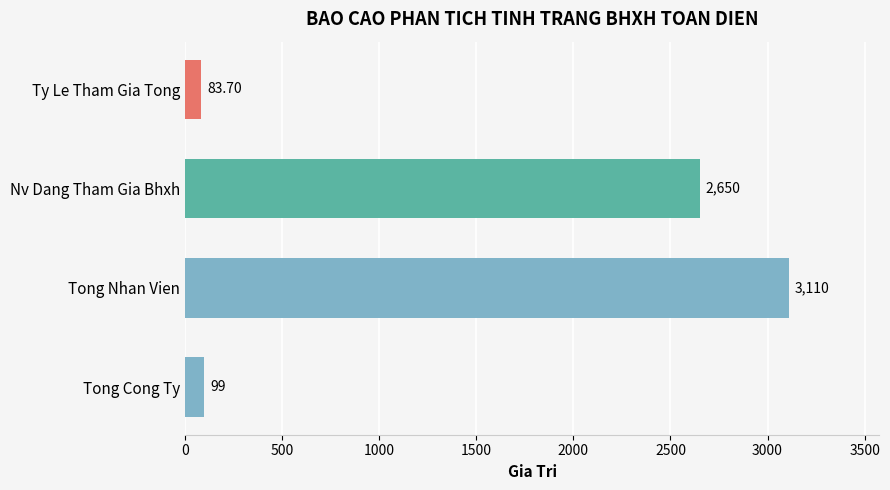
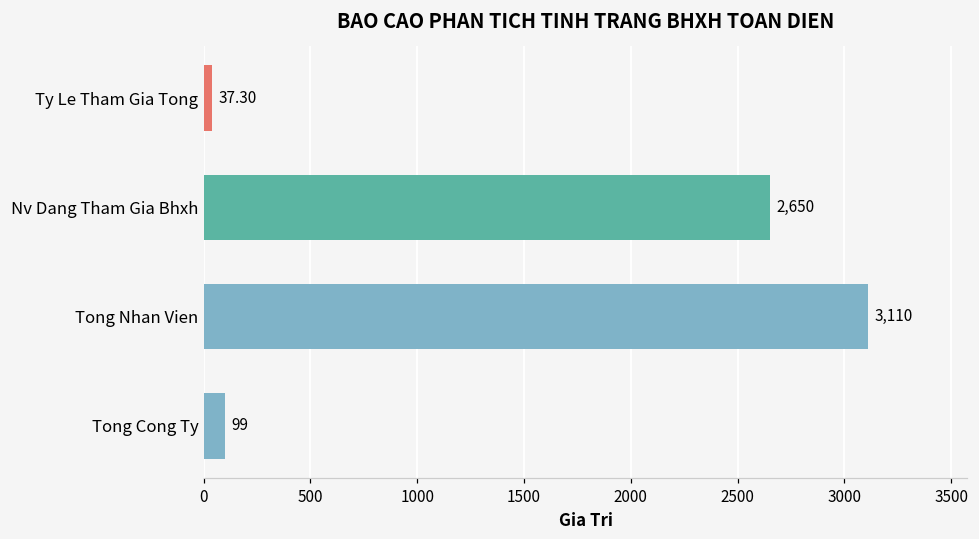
Ty Le Tham Gia Tong: 83.70 -> 37.30
